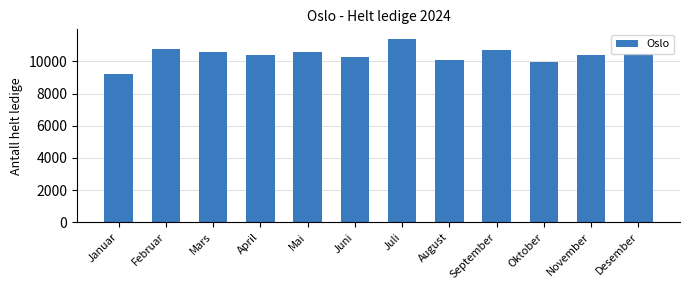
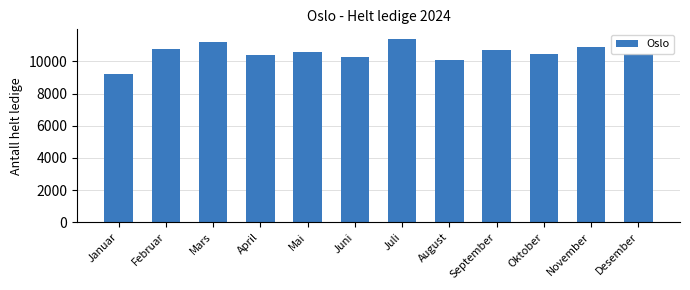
Mars: 10600 -> 11200
Oktober: 10000 -> 10500
November: 10400 -> 10900
